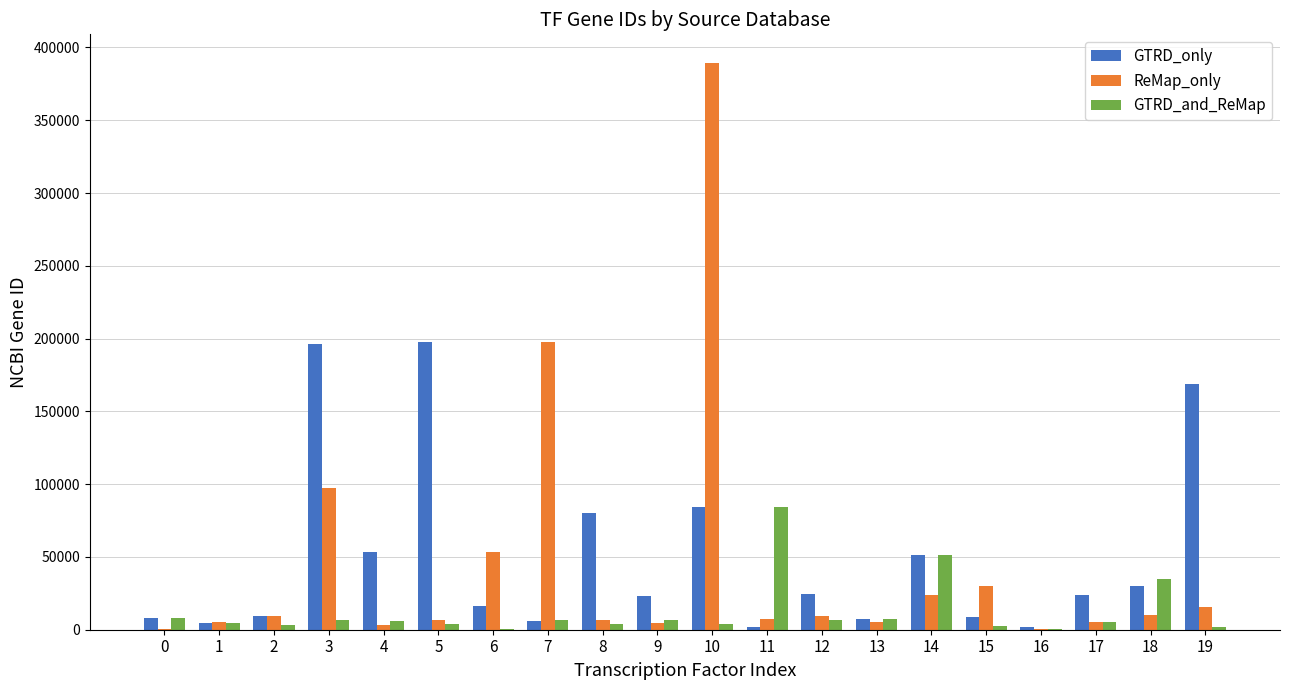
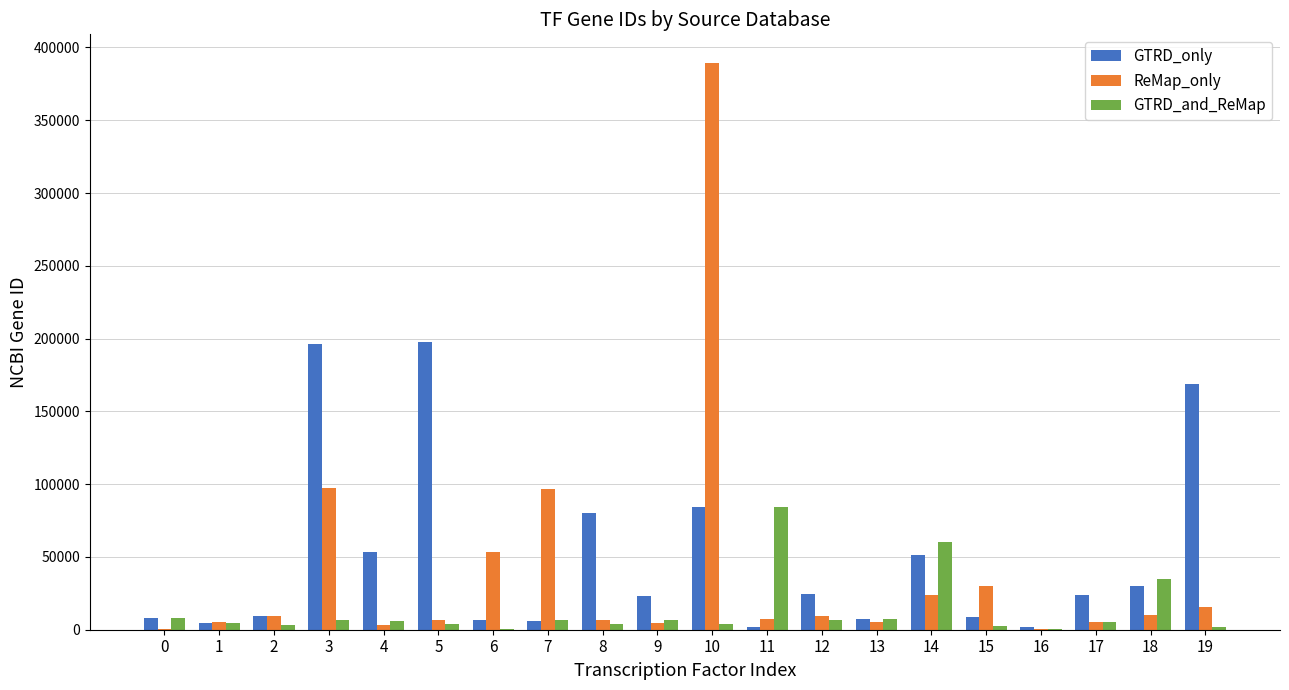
GTRD_only, 6: 16000 -> 7000
ReMap_only, 7: 197000 -> 96000
GTRD_and_ReMap, 14: 51000 -> 60000
